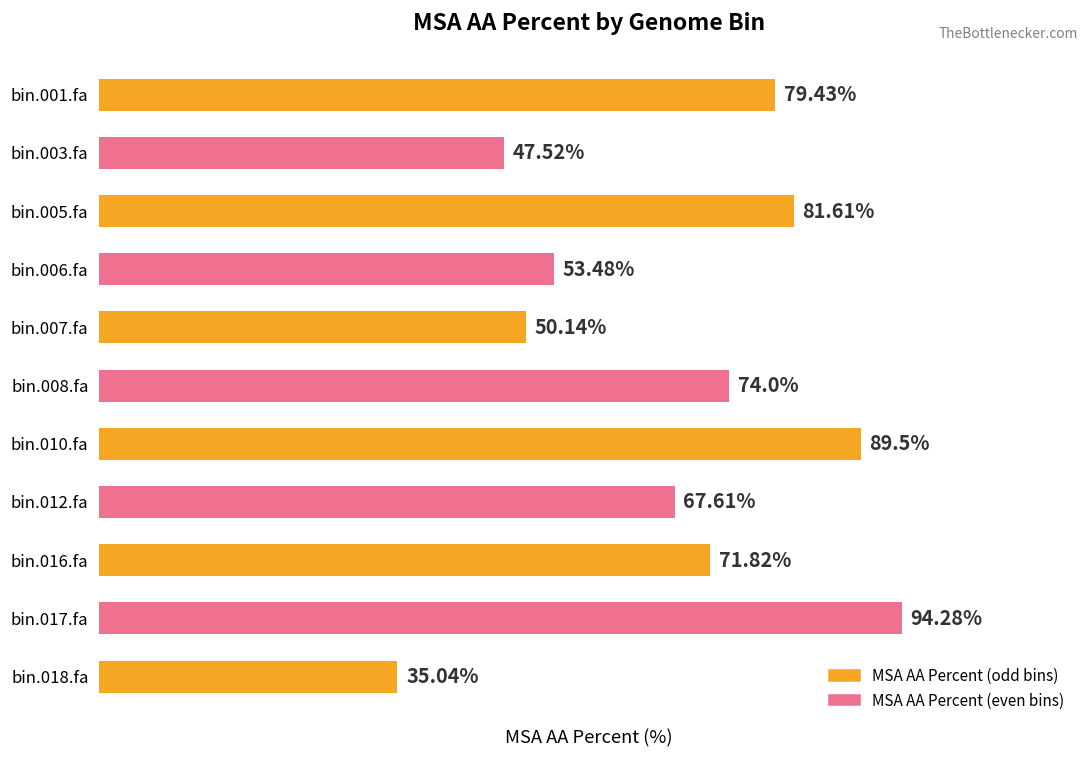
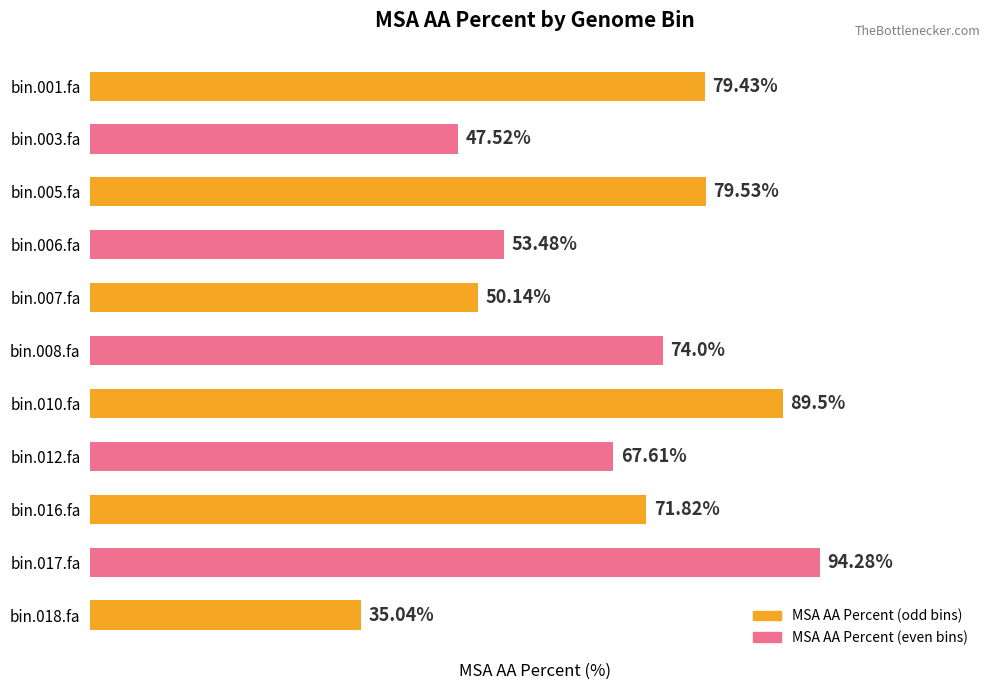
bin.005.fa: 81.61% -> 79.53%
